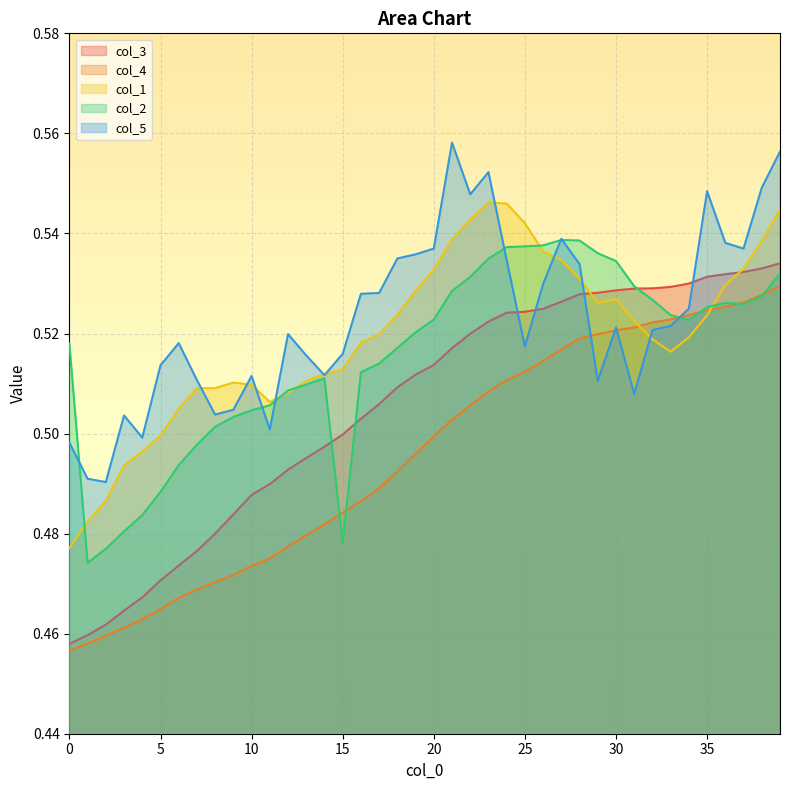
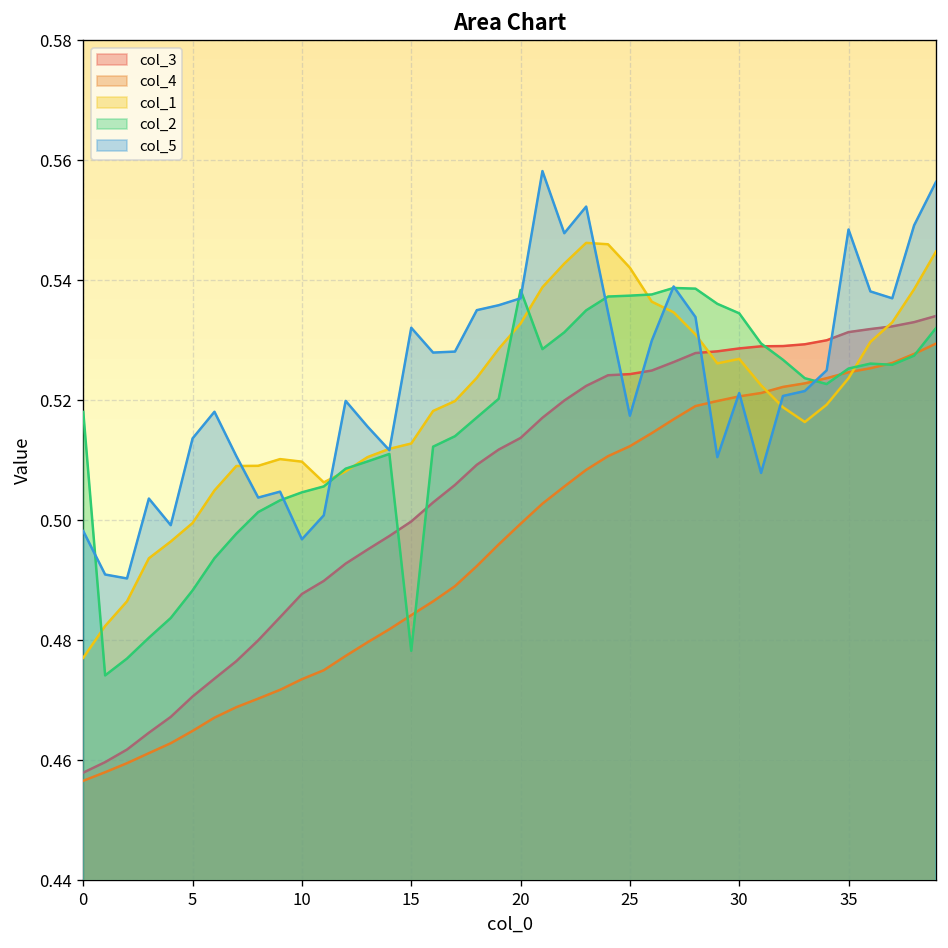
col_5, 10: 0.512 -> 0.497
col_5, 15: 0.516 -> 0.532
col_2, 20: 0.523 -> 0.538
